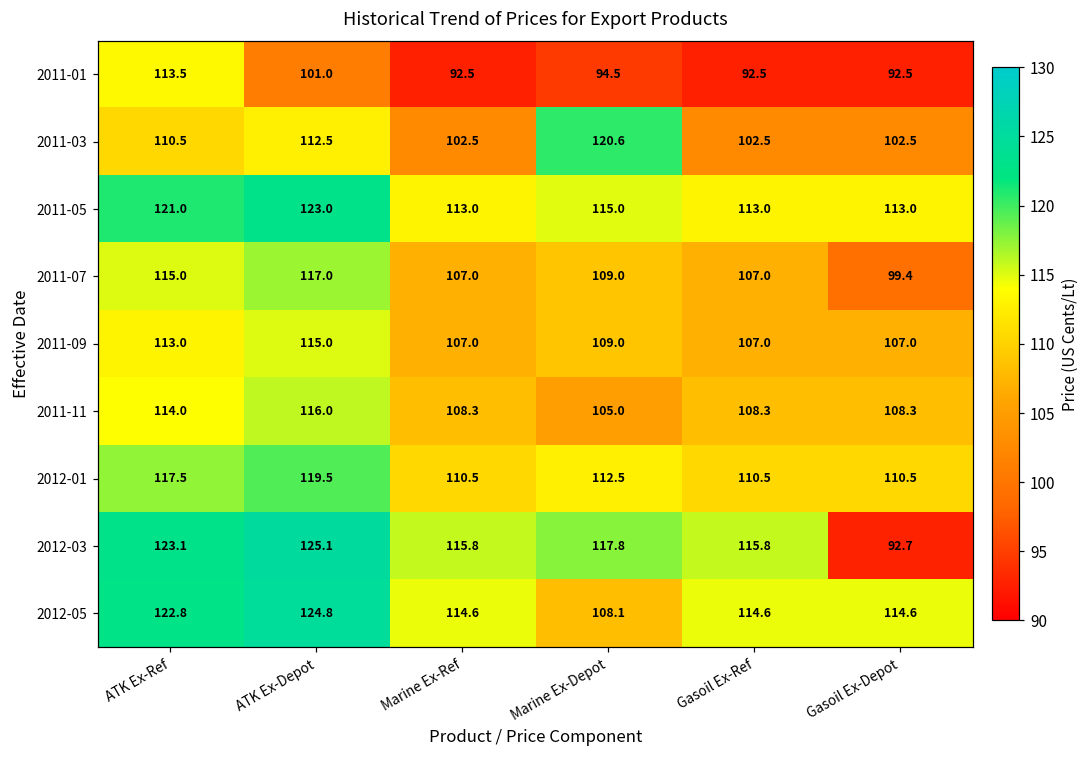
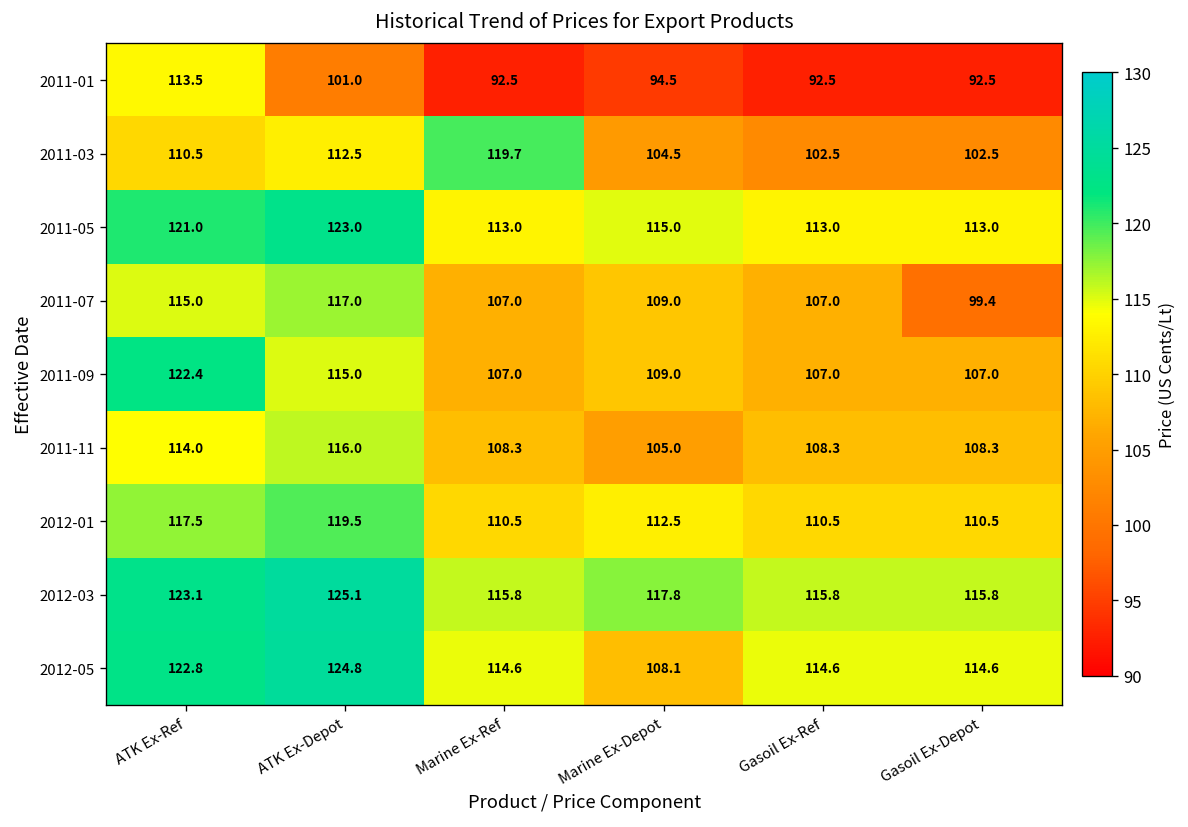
2011-03, Marine Ex-Ref: 102.5 -> 119.7
2011-03, Marine Ex-Depot: 120.6 -> 104.5
2011-09, ATK Ex-Ref: 113.0 -> 122.4
2012-03, Gasoil Ex-Depot: 92.7 -> 115.8
